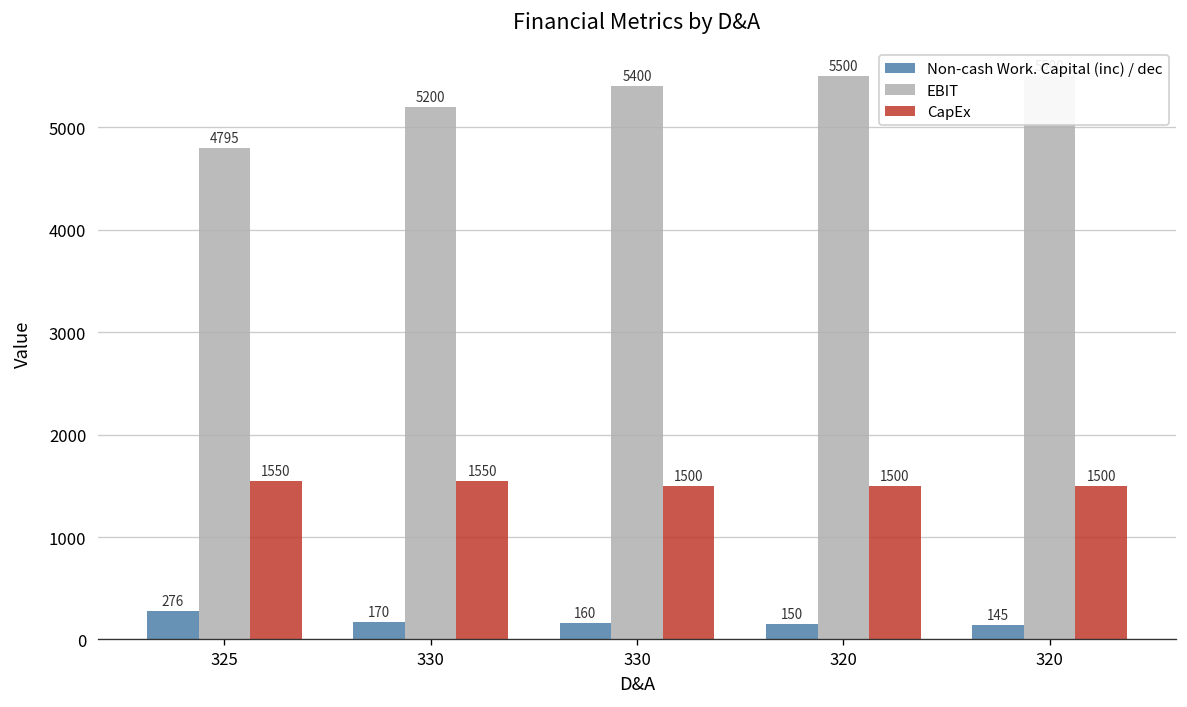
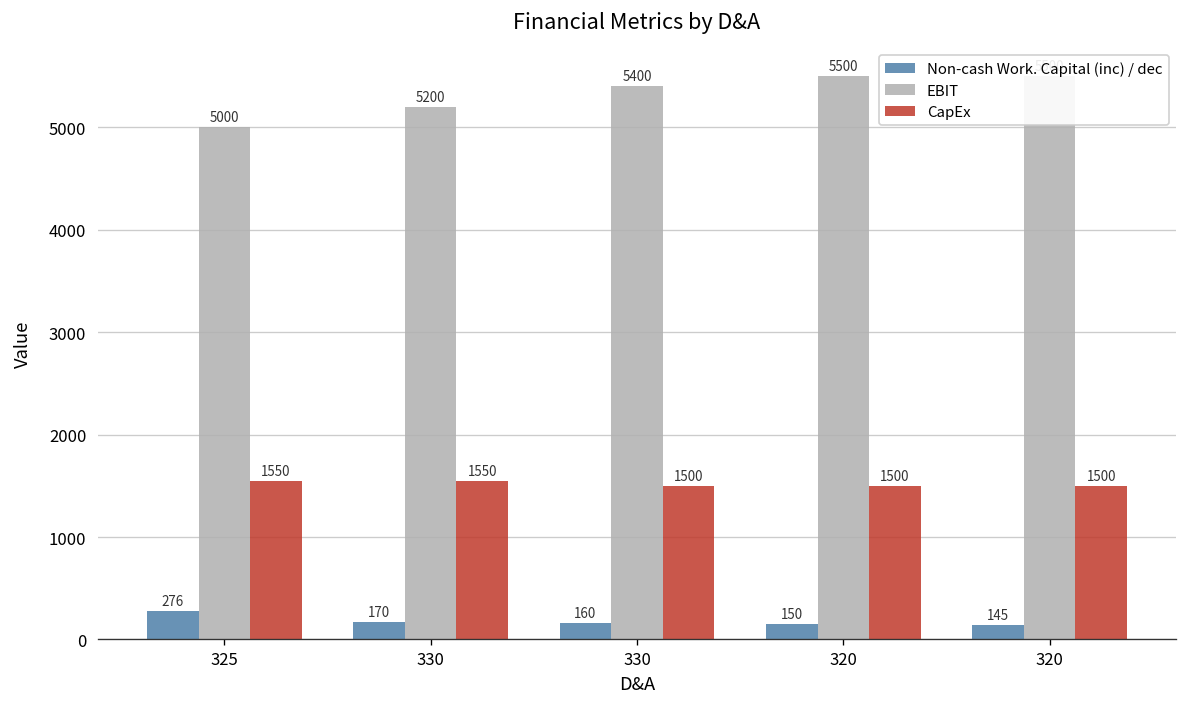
EBIT, 325: 4795 -> 5000
